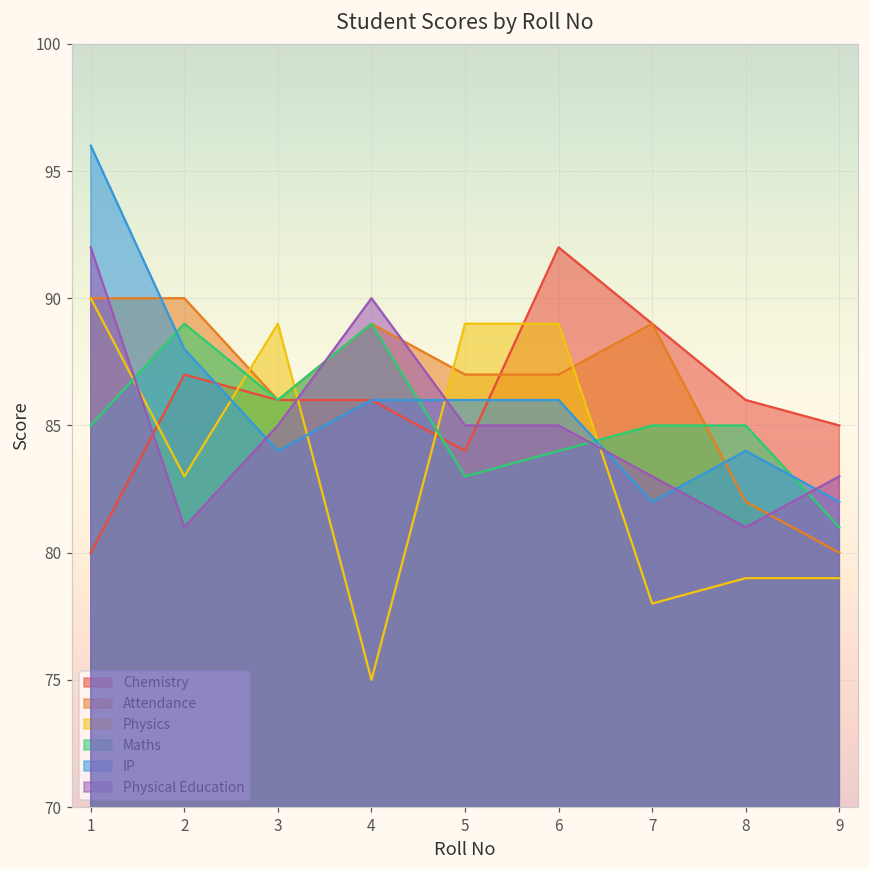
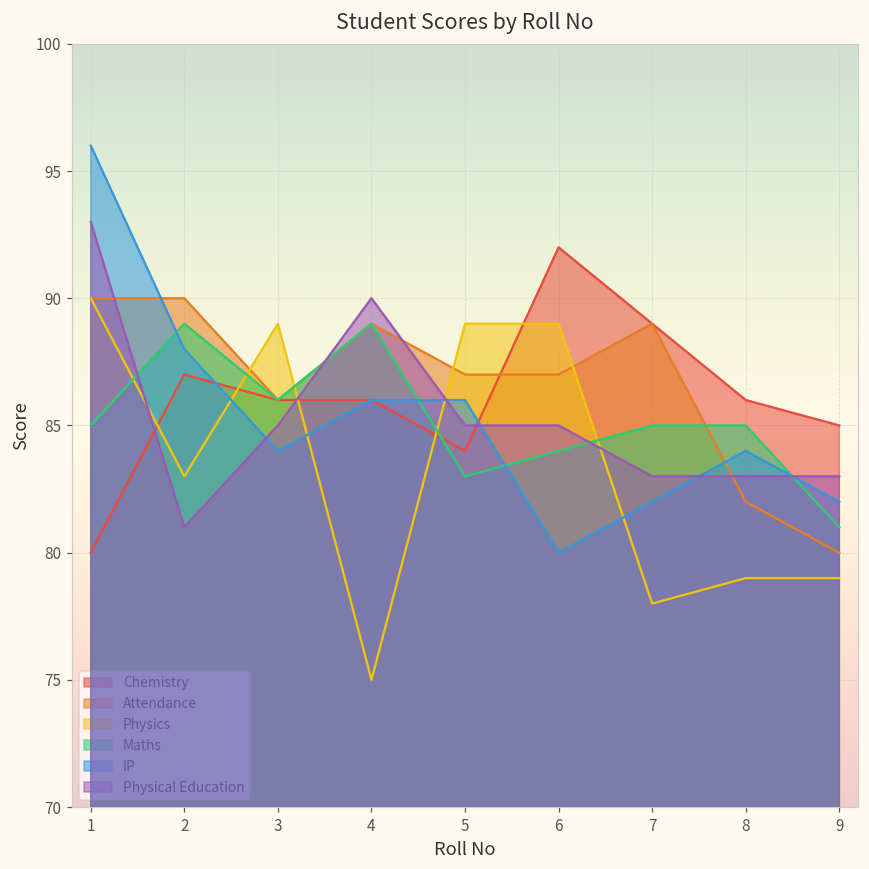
Physical Education, 1: 92 -> 93
IP, 6: 86 -> 80
Physical Education, 8: 81 -> 83
